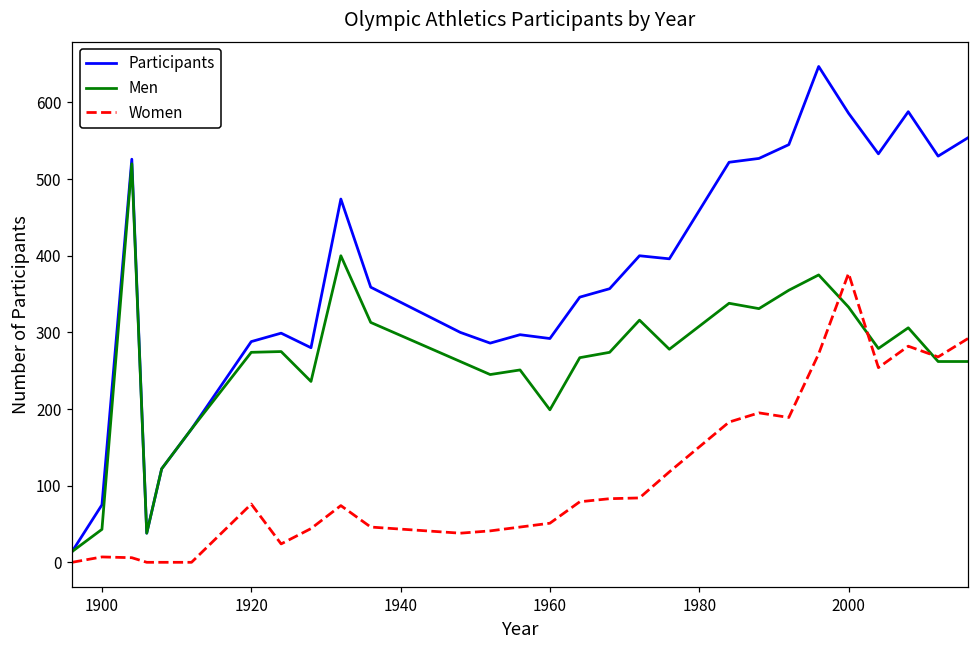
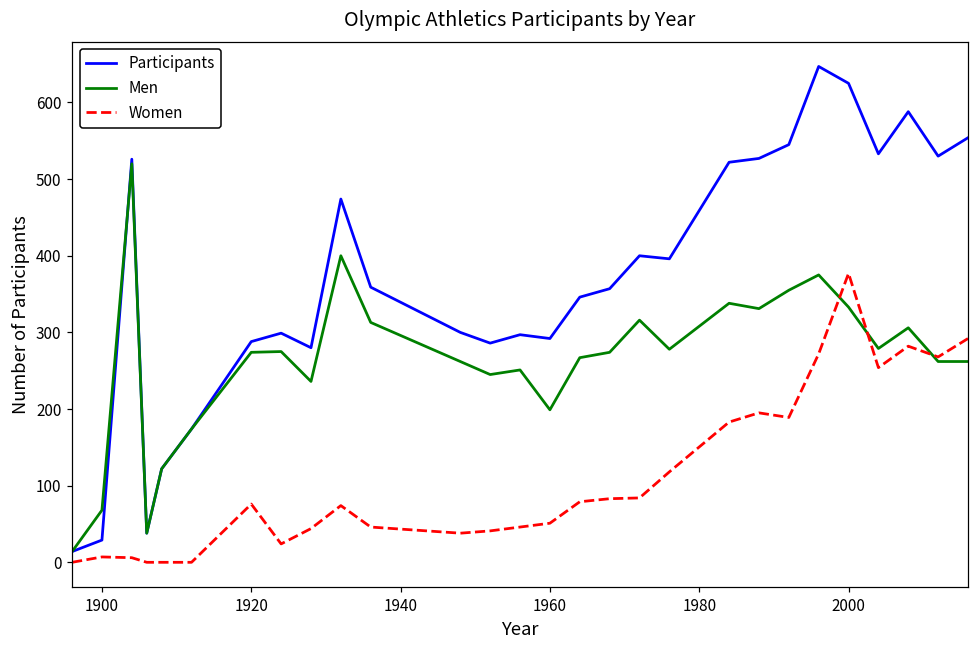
Participants, 1900: 80 -> 30
Men, 1900: 40 -> 70
Participants, 2000: 590 -> 630
